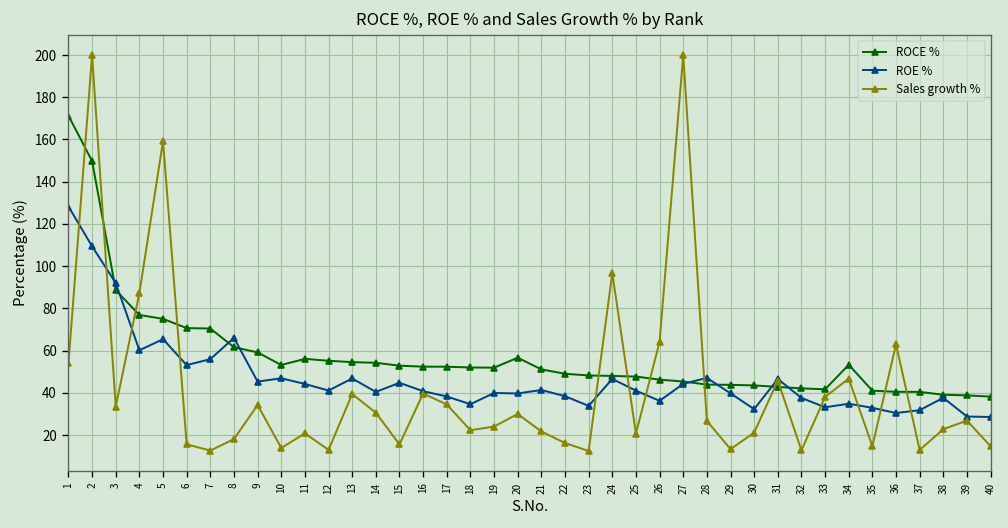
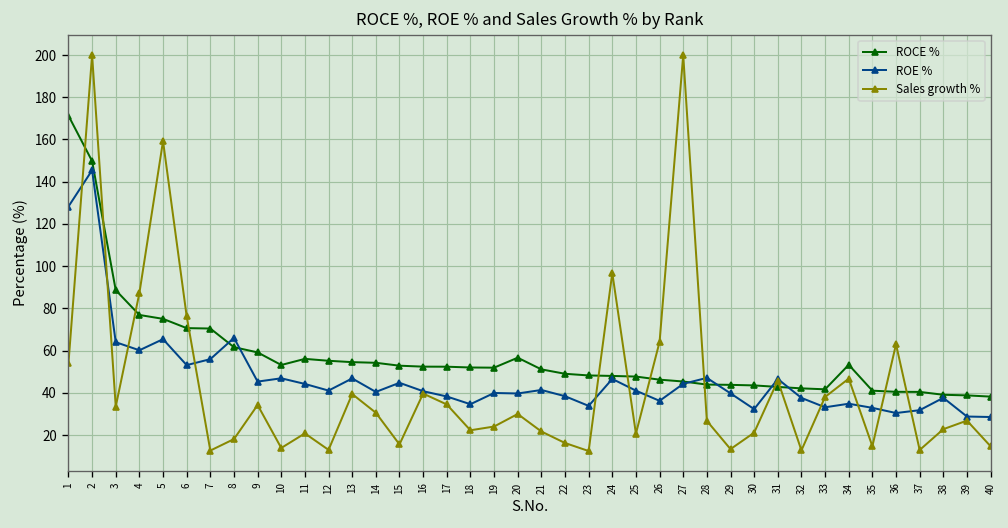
ROE %, 2: 109 -> 145
ROE %, 3: 92 -> 64
Sales growth %, 6: 16 -> 76
